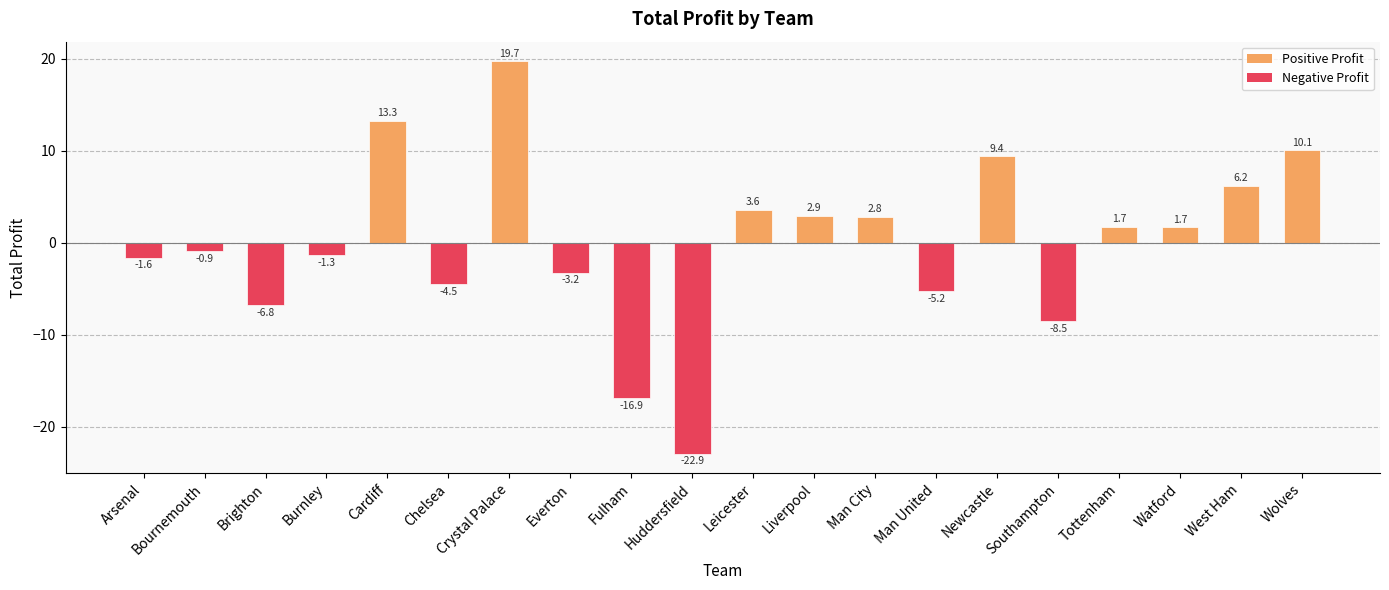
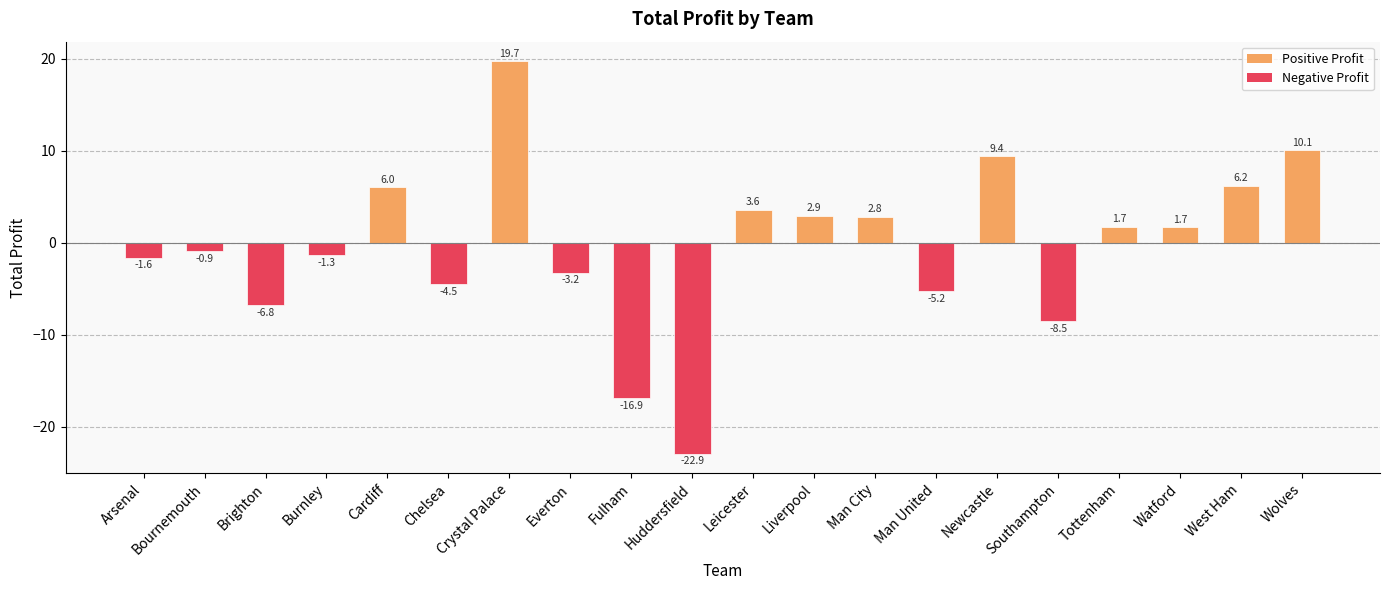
Cardiff: 13.3 -> 6.0
